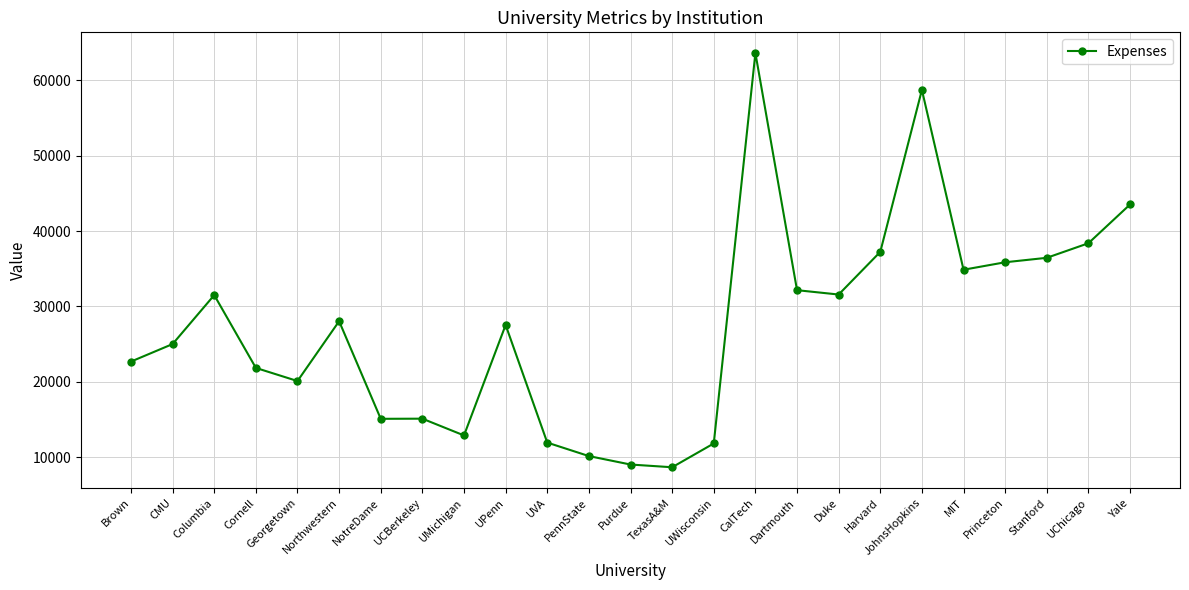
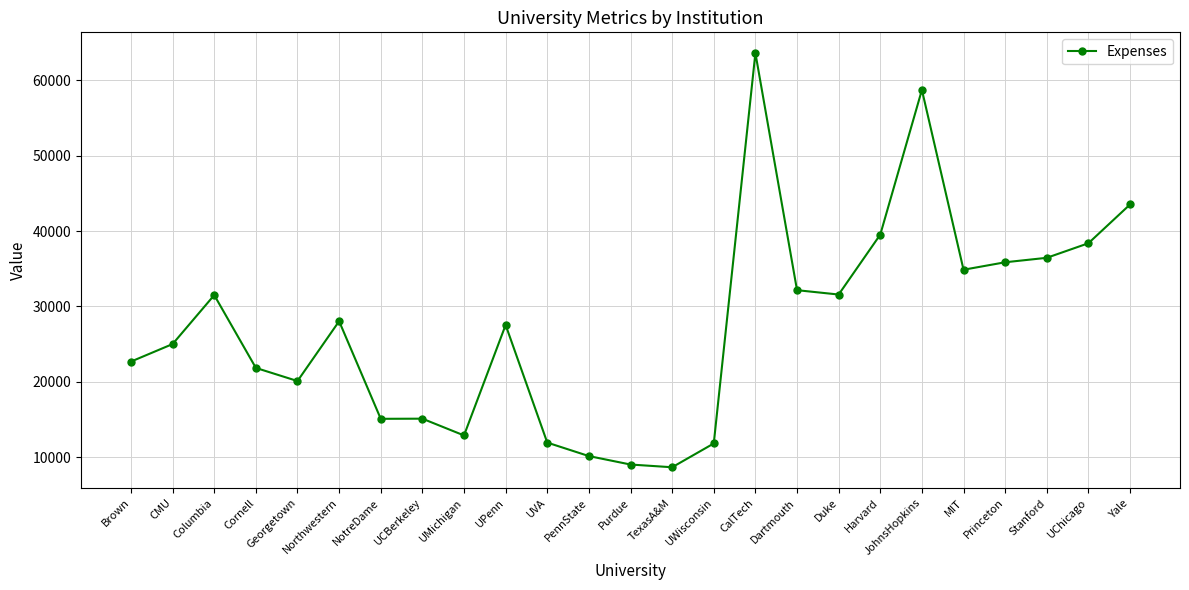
Harvard: 37000 -> 40000
